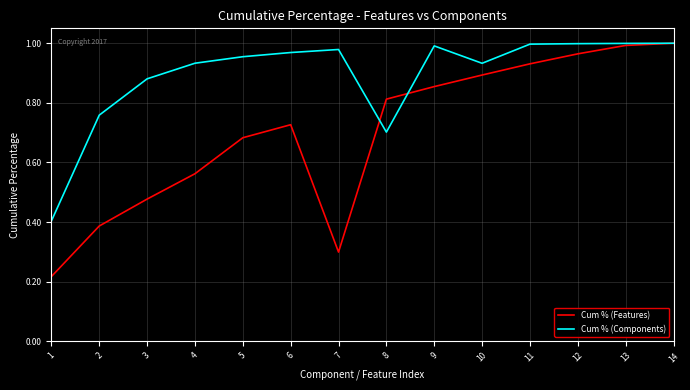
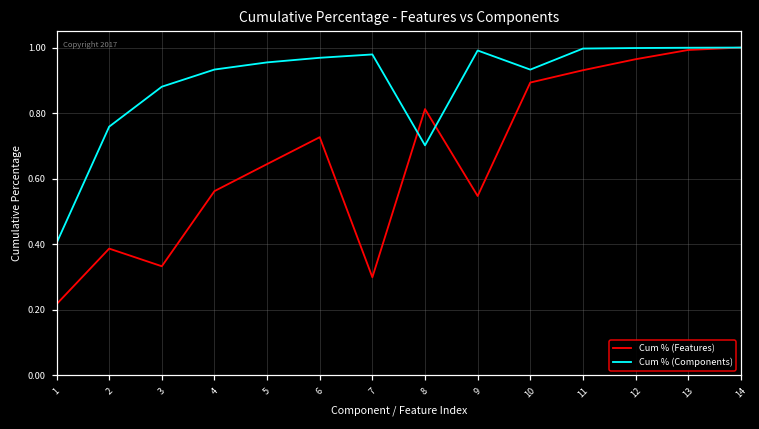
Cum % (Features), 3: 0.48 -> 0.33
Cum % (Features), 5: 0.68 -> 0.64
Cum % (Features), 9: 0.85 -> 0.55
